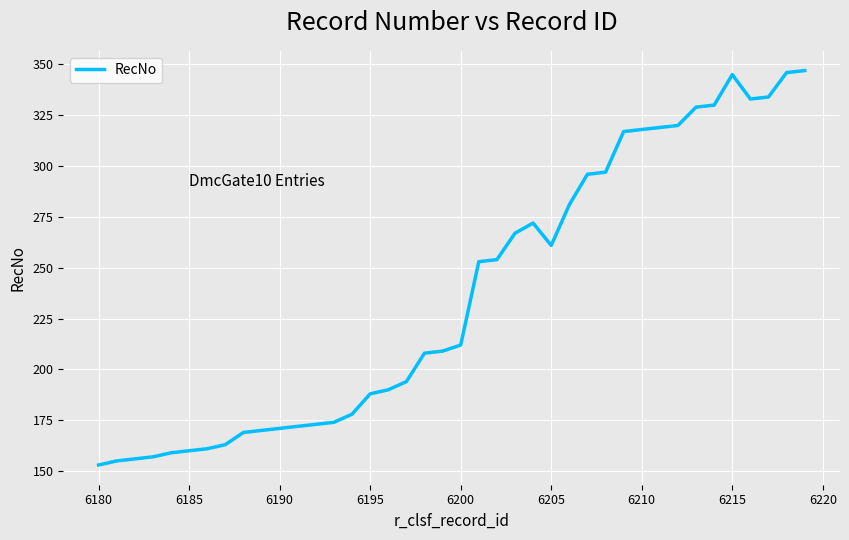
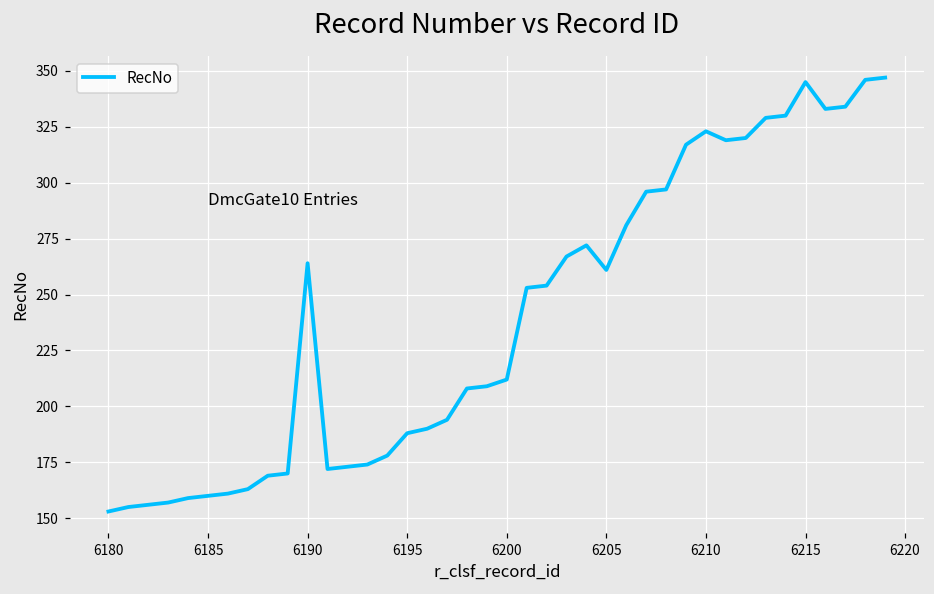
6190: 171 -> 264
6210: 318 -> 323
